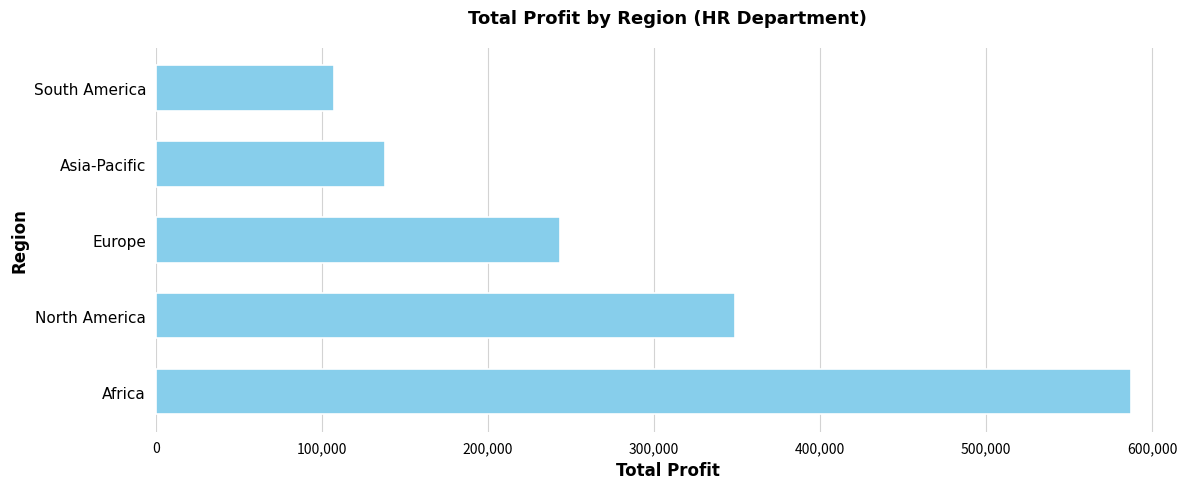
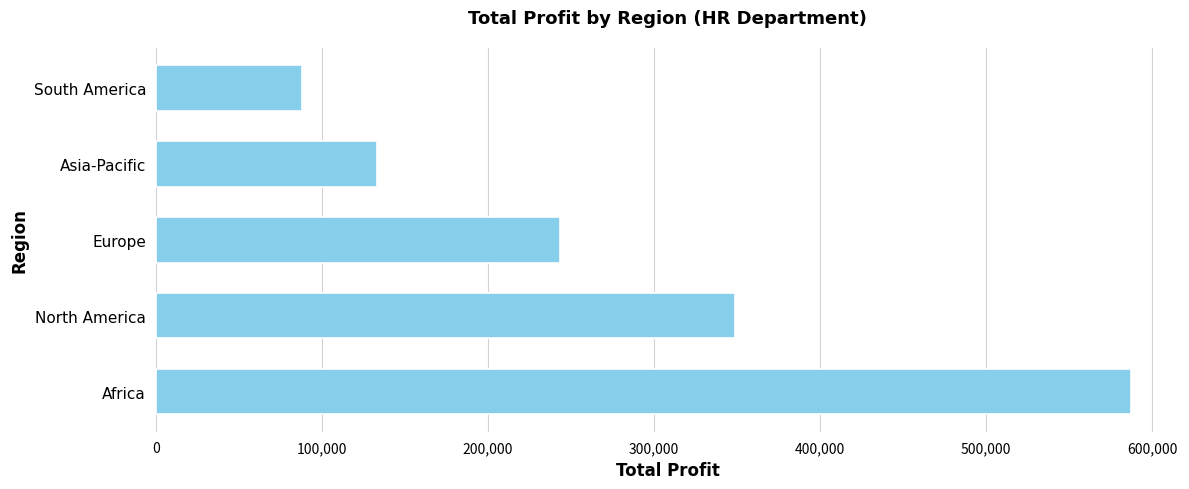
South America: 107,000 -> 88,000
Asia-Pacific: 138,000 -> 133,000
